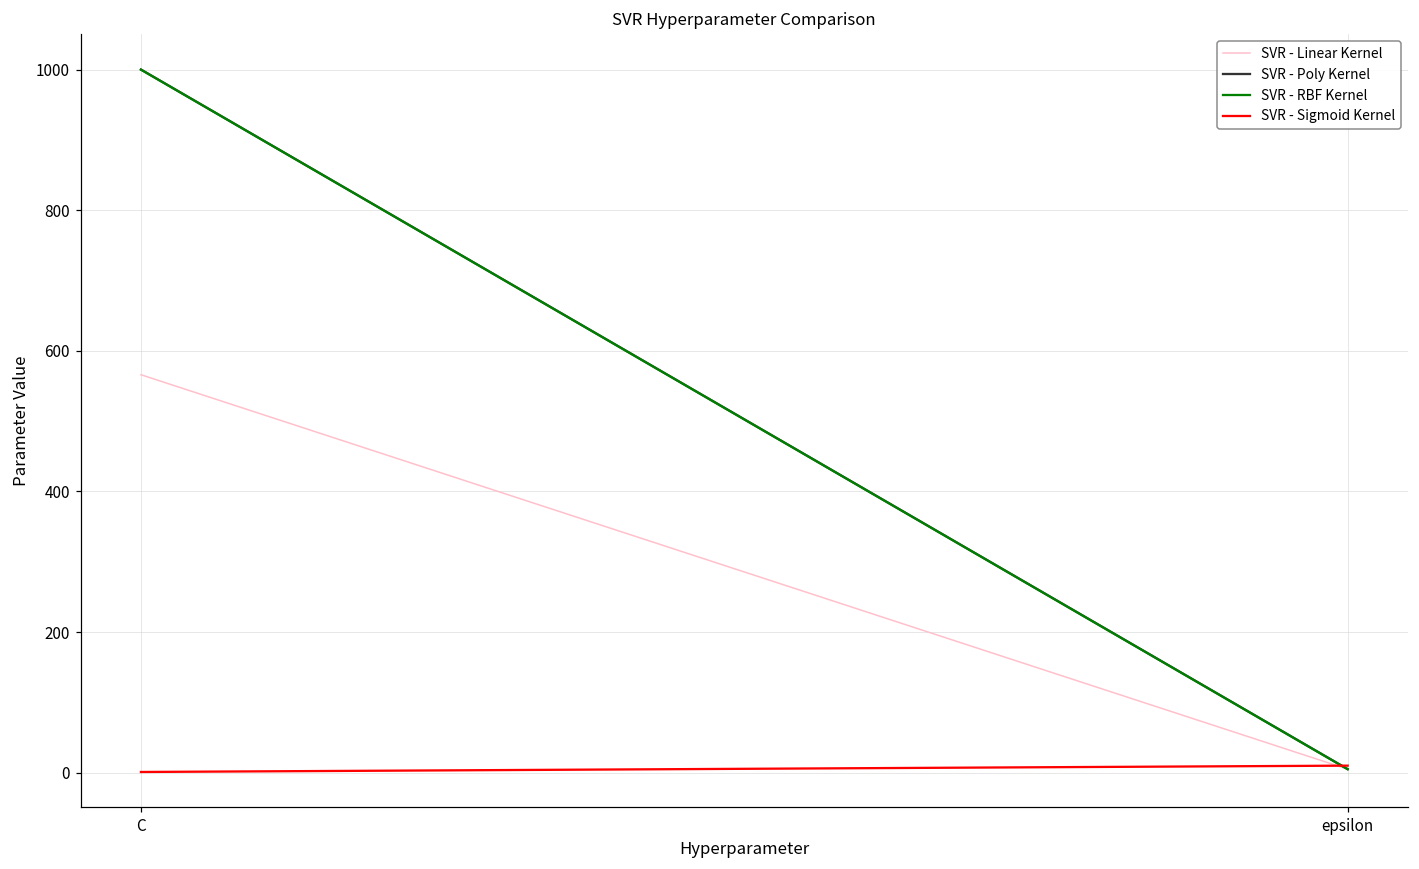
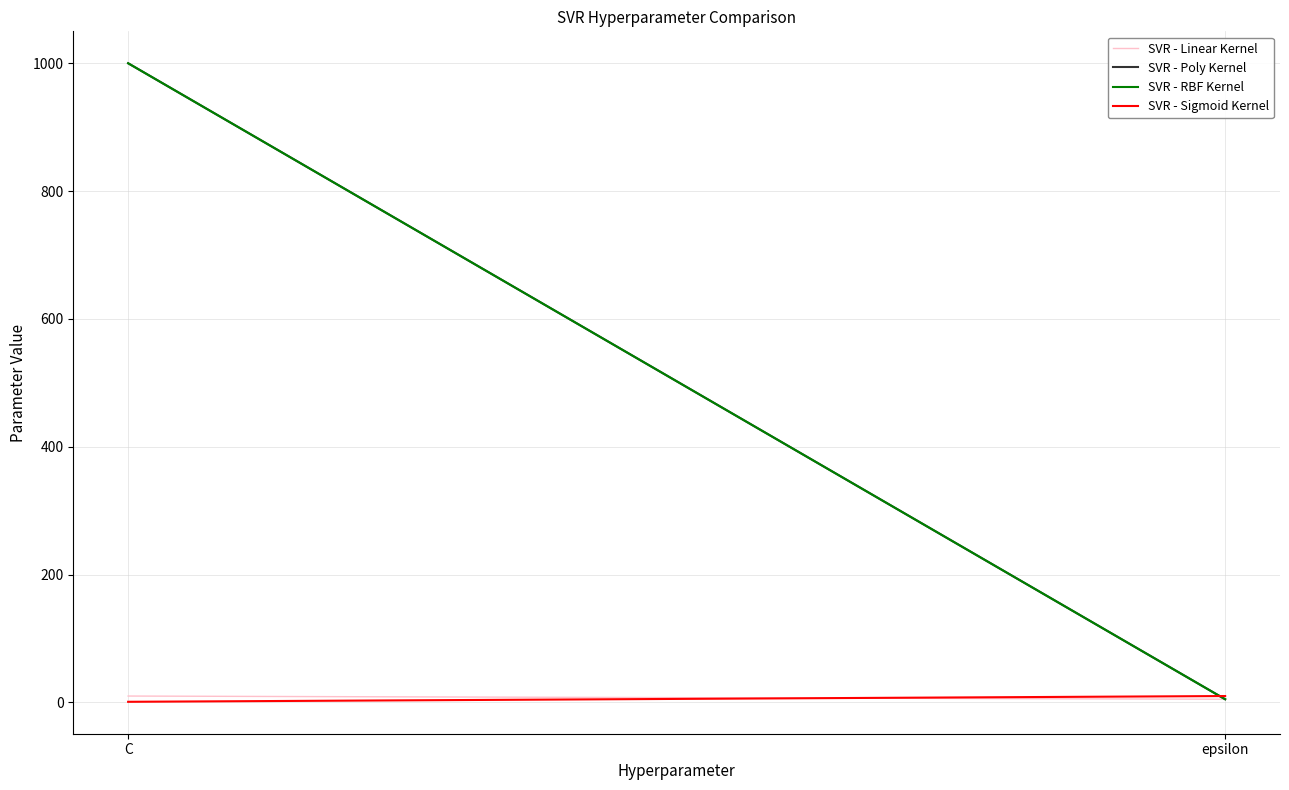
SVR - Linear Kernel, C: 570 -> 10
